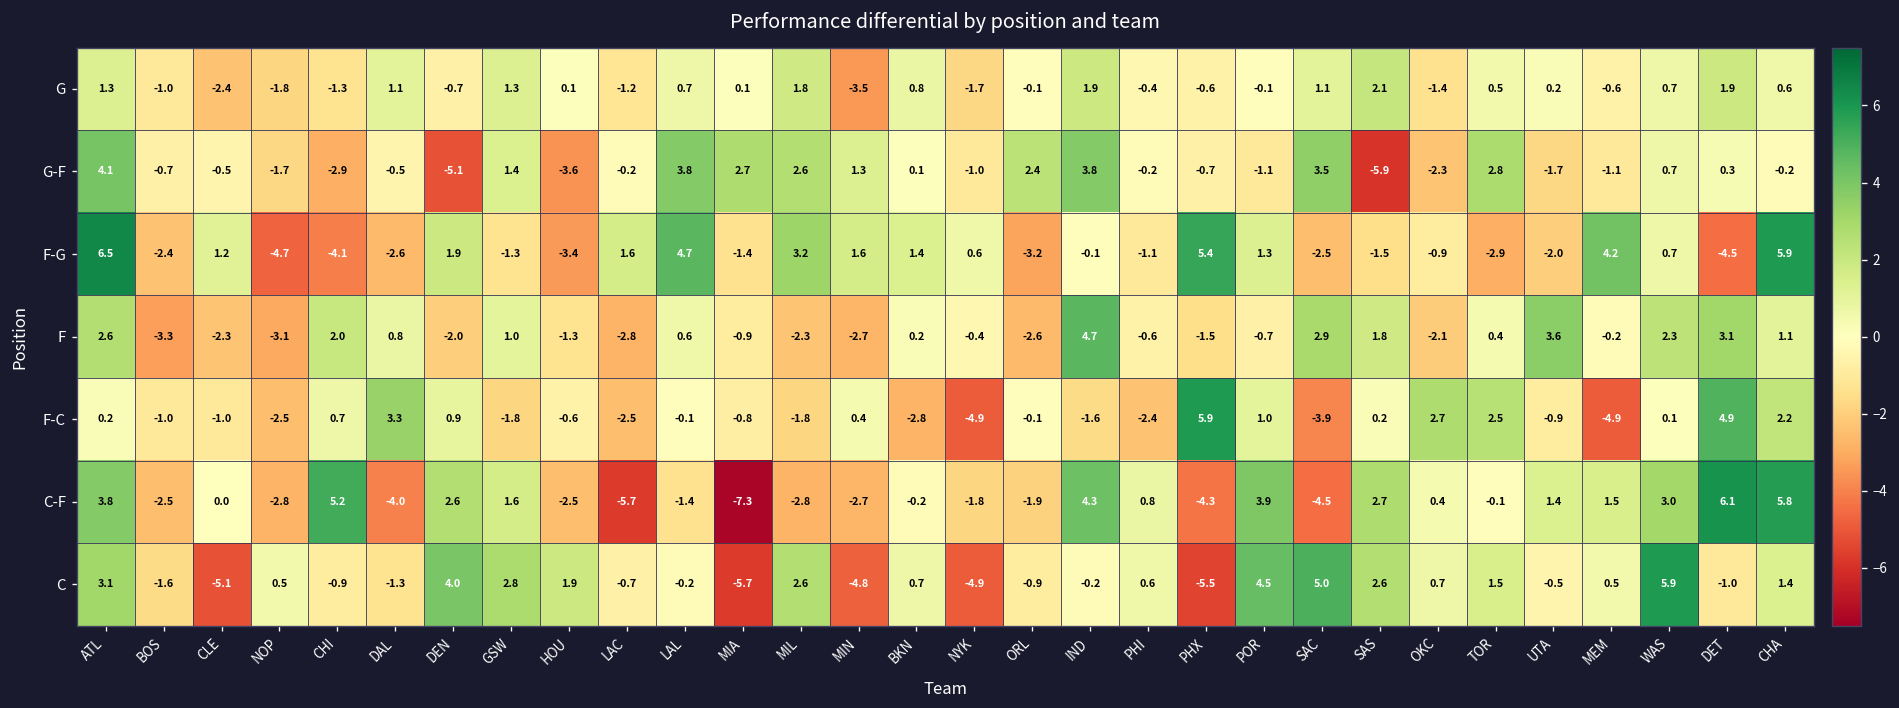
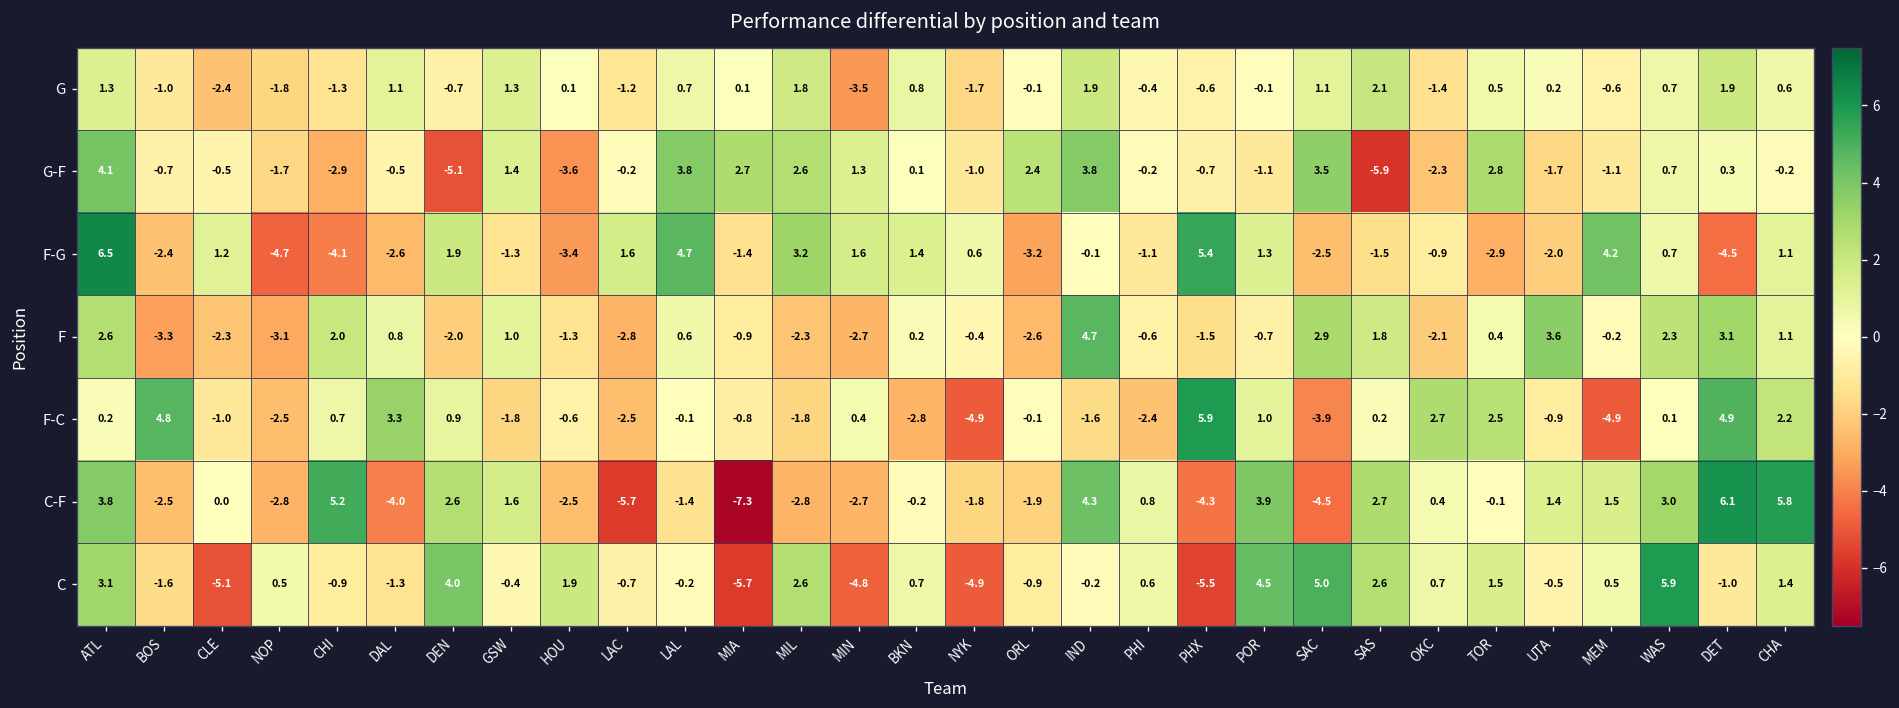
F-G, CHA: 5.9 -> 1.1
F-C, BOS: -1.0 -> 4.8
C, GSW: 2.8 -> -0.4
